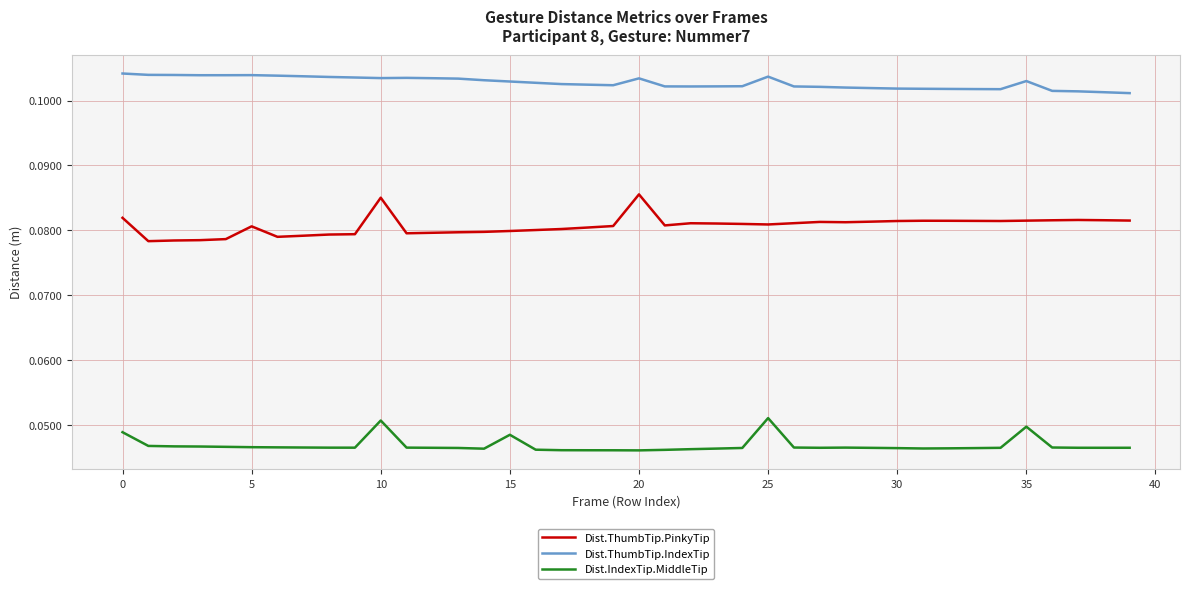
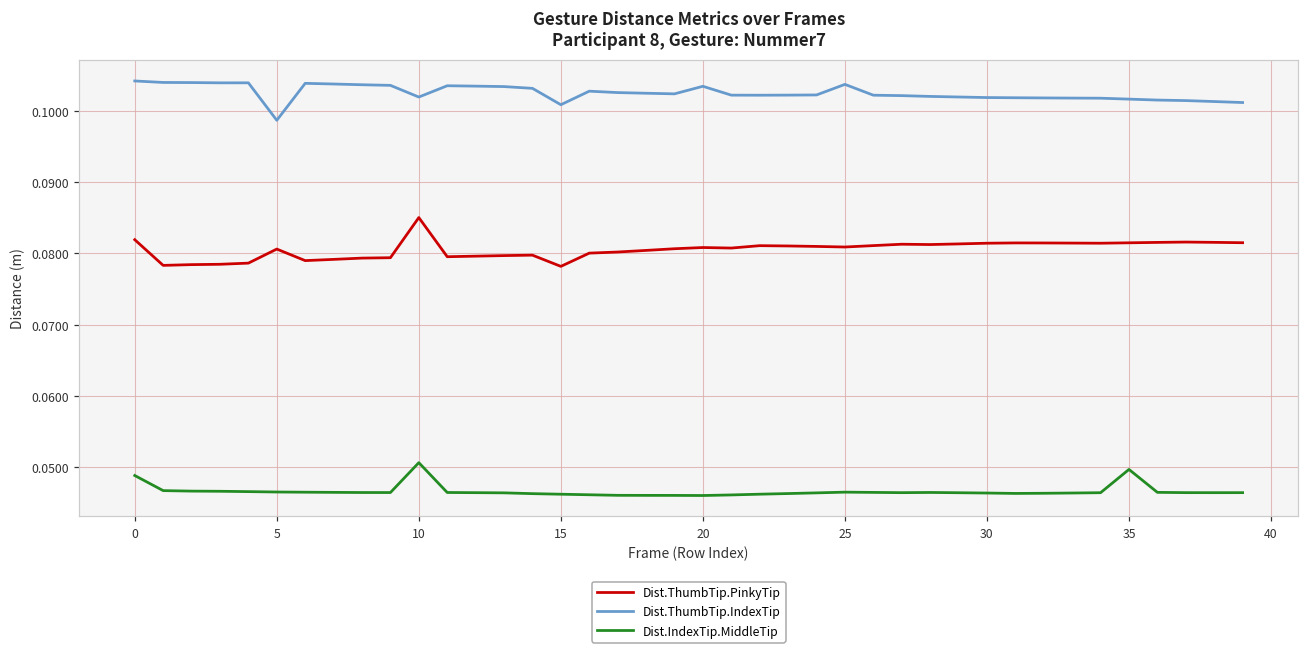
Dist.ThumbTip.IndexTip, 5: 0.104 -> 0.099
Dist.ThumbTip.IndexTip, 10: 0.103 -> 0.102
Dist.ThumbTip.PinkyTip, 15: 0.080 -> 0.078
Dist.ThumbTip.IndexTip, 15: 0.103 -> 0.101
Dist.IndexTip.MiddleTip, 15: 0.048 -> 0.046
Dist.ThumbTip.PinkyTip, 20: 0.086 -> 0.081
Dist.IndexTip.MiddleTip, 25: 0.051 -> 0.047
Dist.ThumbTip.IndexTip, 35: 0.103 -> 0.102
